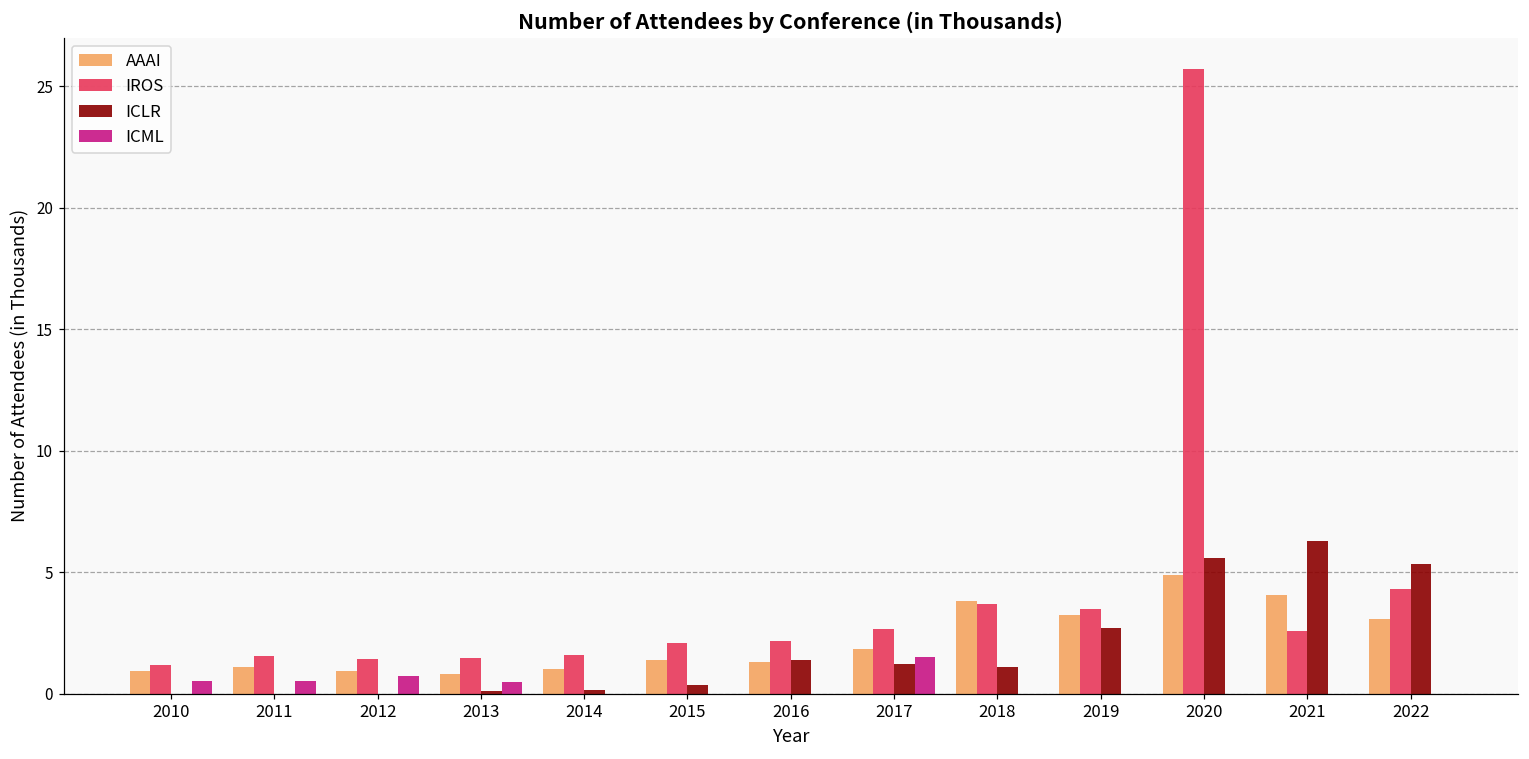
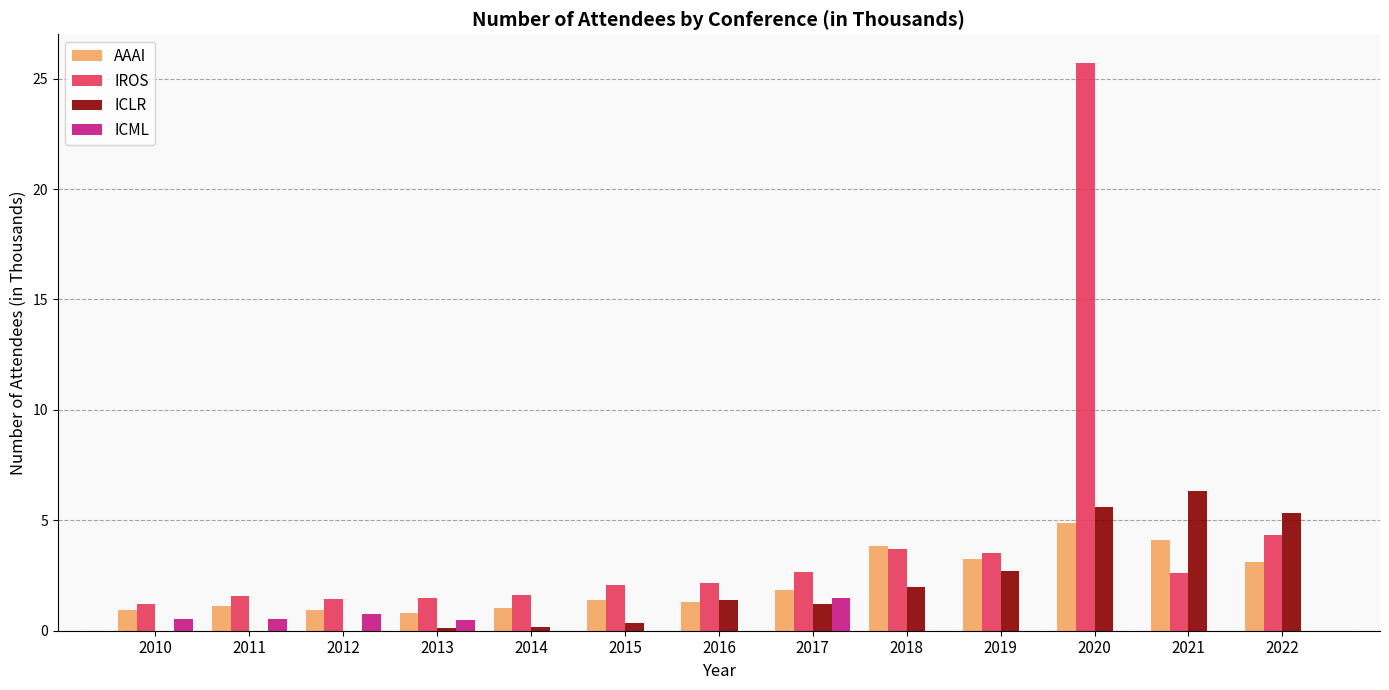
ICLR, 2018: 1.1 -> 2.0
